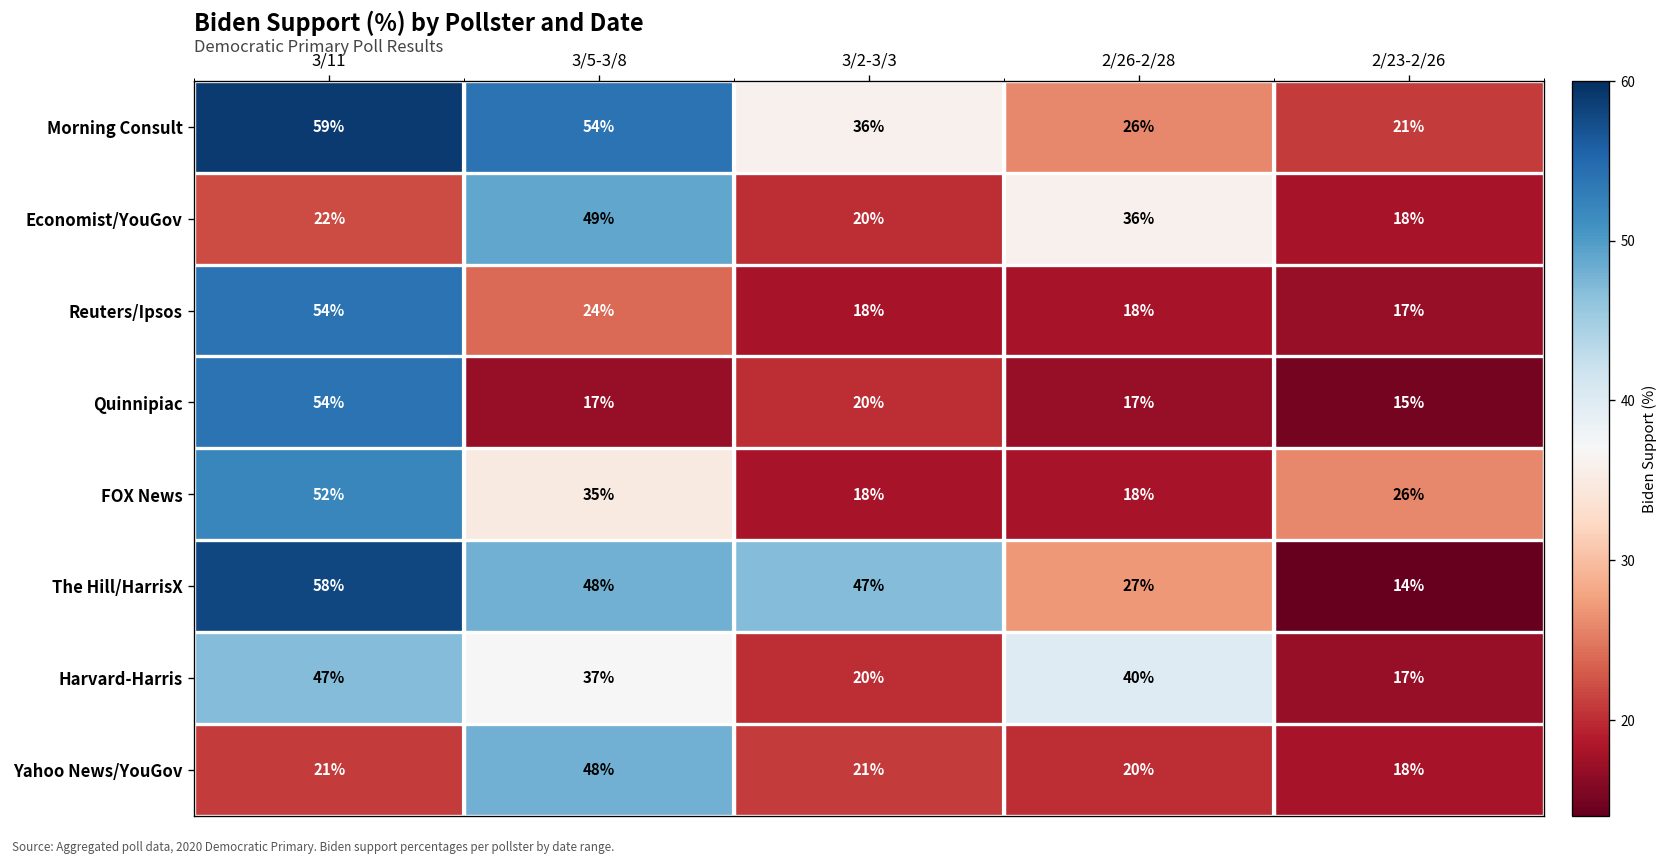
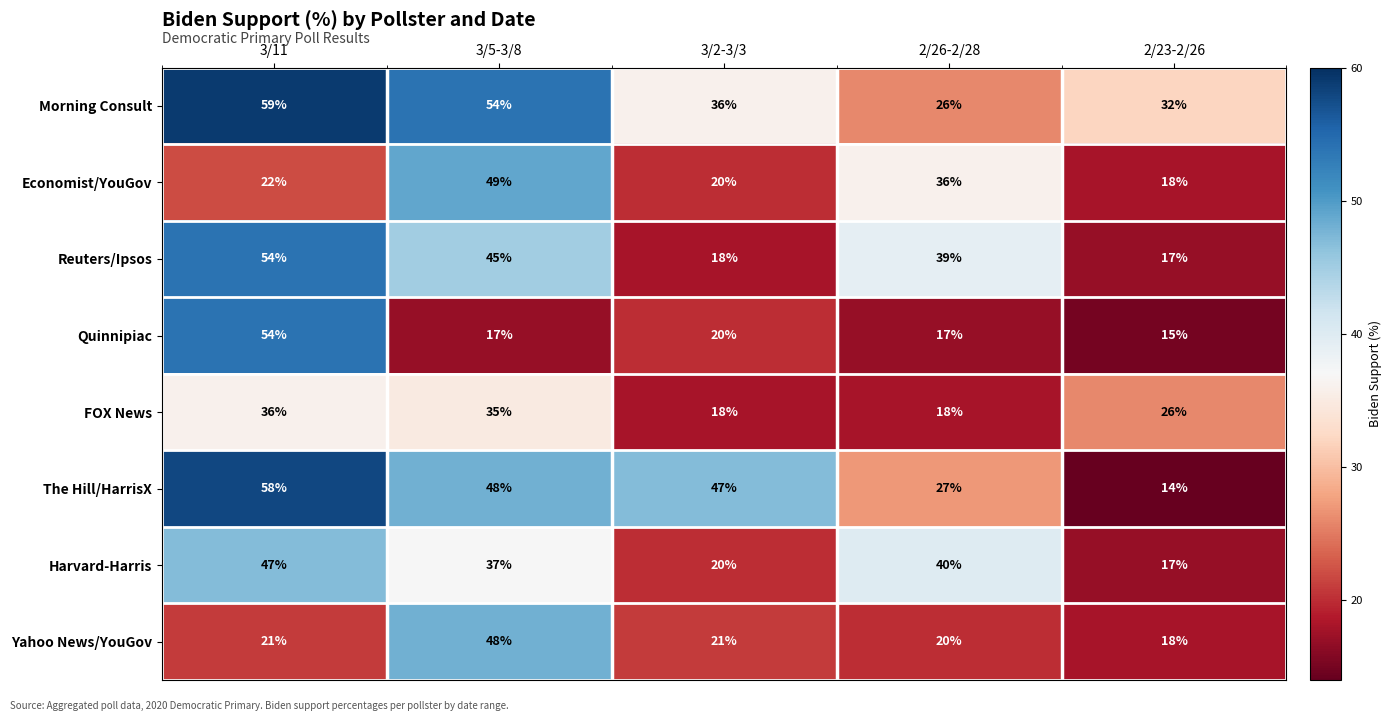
Morning Consult, 2/23-2/26: 21% -> 32%
Reuters/Ipsos, 3/5-3/8: 24% -> 45%
Reuters/Ipsos, 2/26-2/28: 18% -> 39%
FOX News, 3/11: 52% -> 36%
